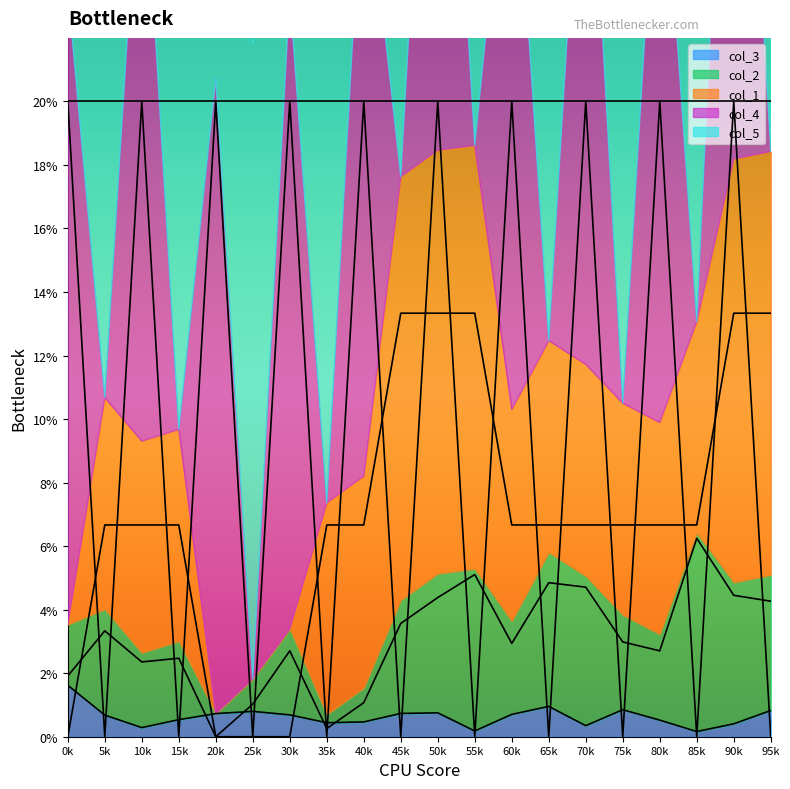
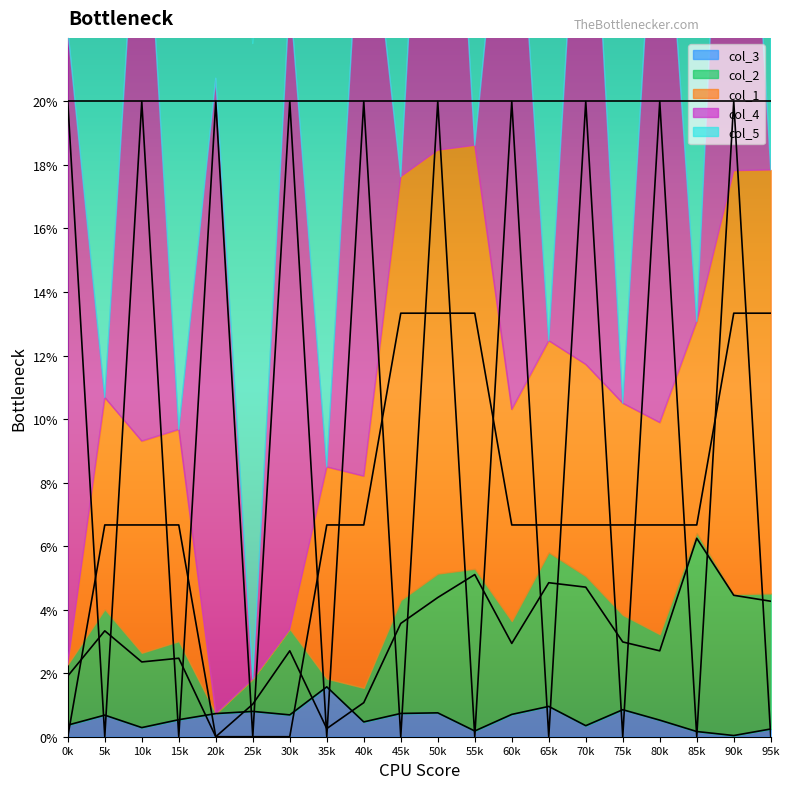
col_3, 0k: 1.6% -> 0.4%
col_3, 35k: 0.4% -> 1.6%
col_3, 90k: 0.4% -> 0.0%
col_3, 95k: 0.8% -> 0.2%
